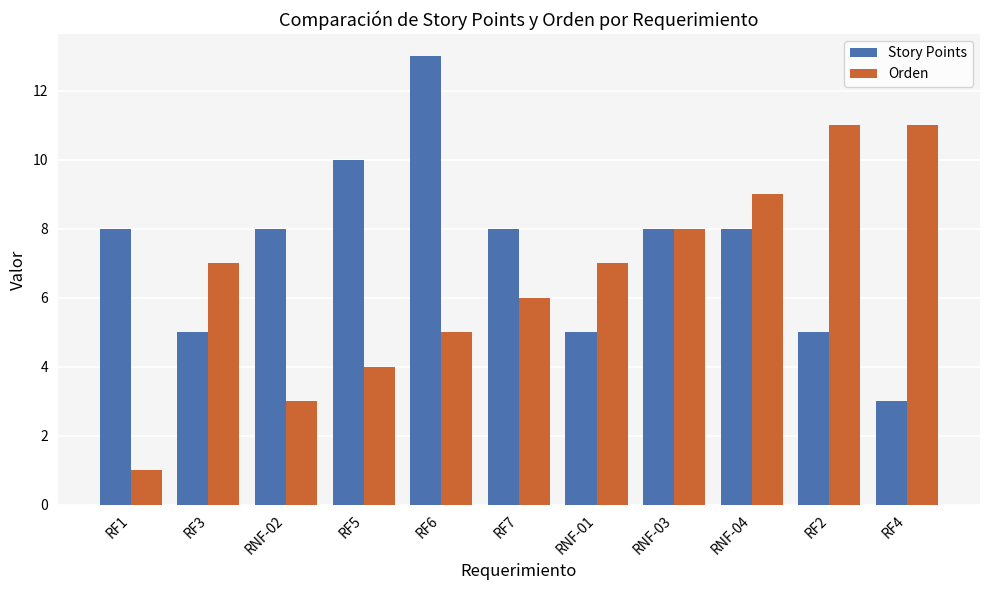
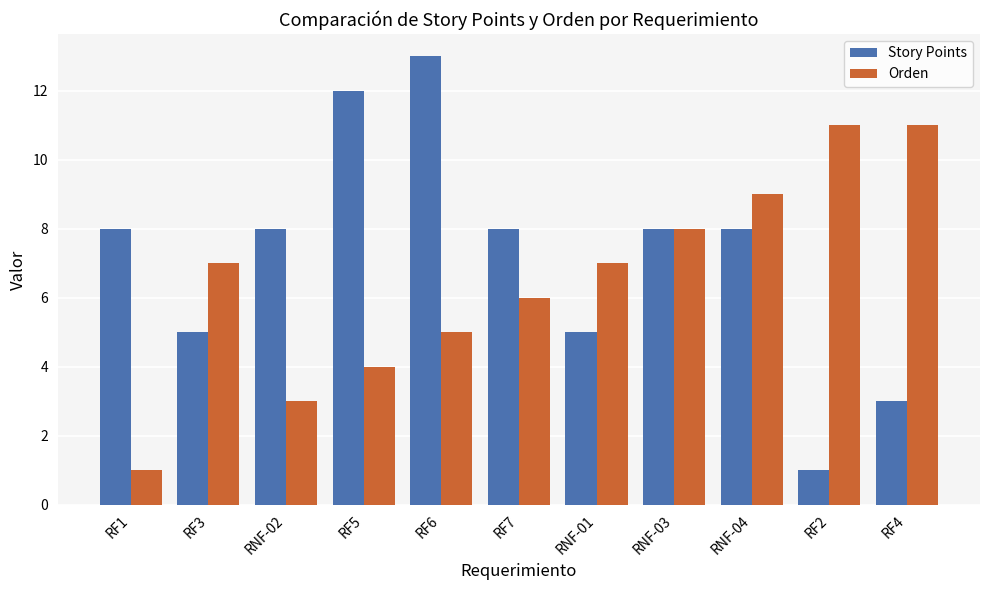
Story Points, RF5: 10 -> 12
Story Points, RF2: 5 -> 1
